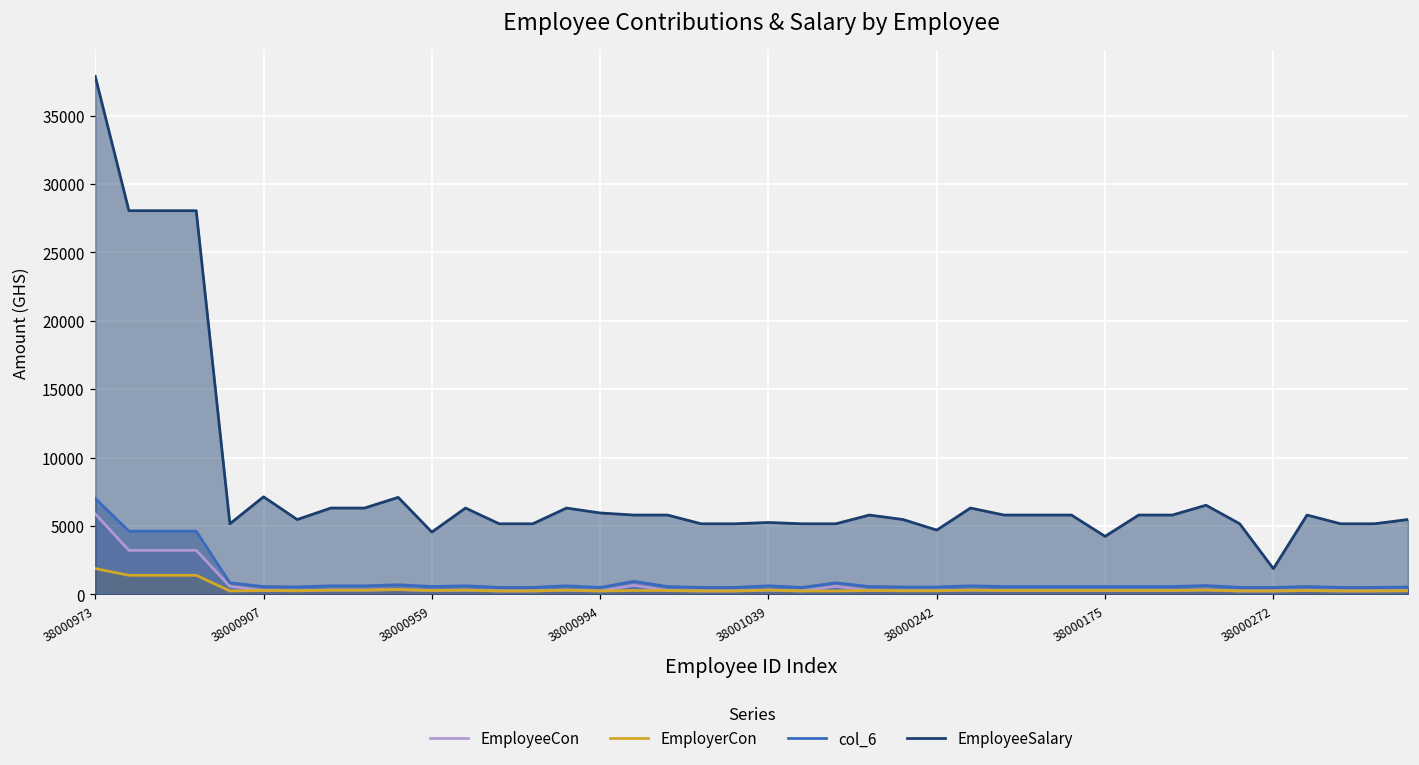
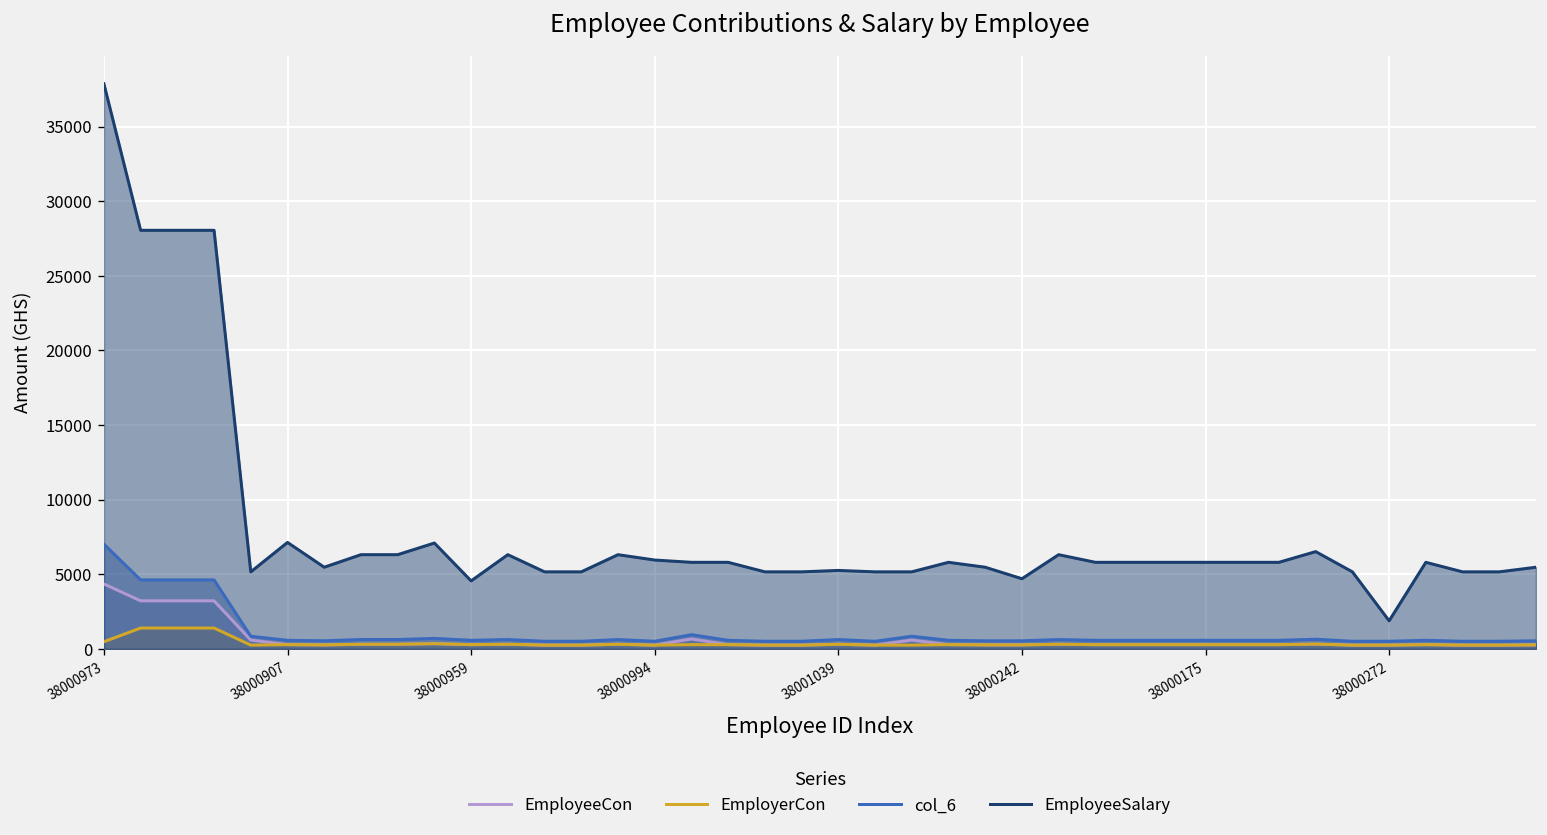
EmployeeCon, 38000973: 5900 -> 4400
EmployerCon, 38000973: 1900 -> 500
EmployeeSalary, 38000175: 4200 -> 5800
